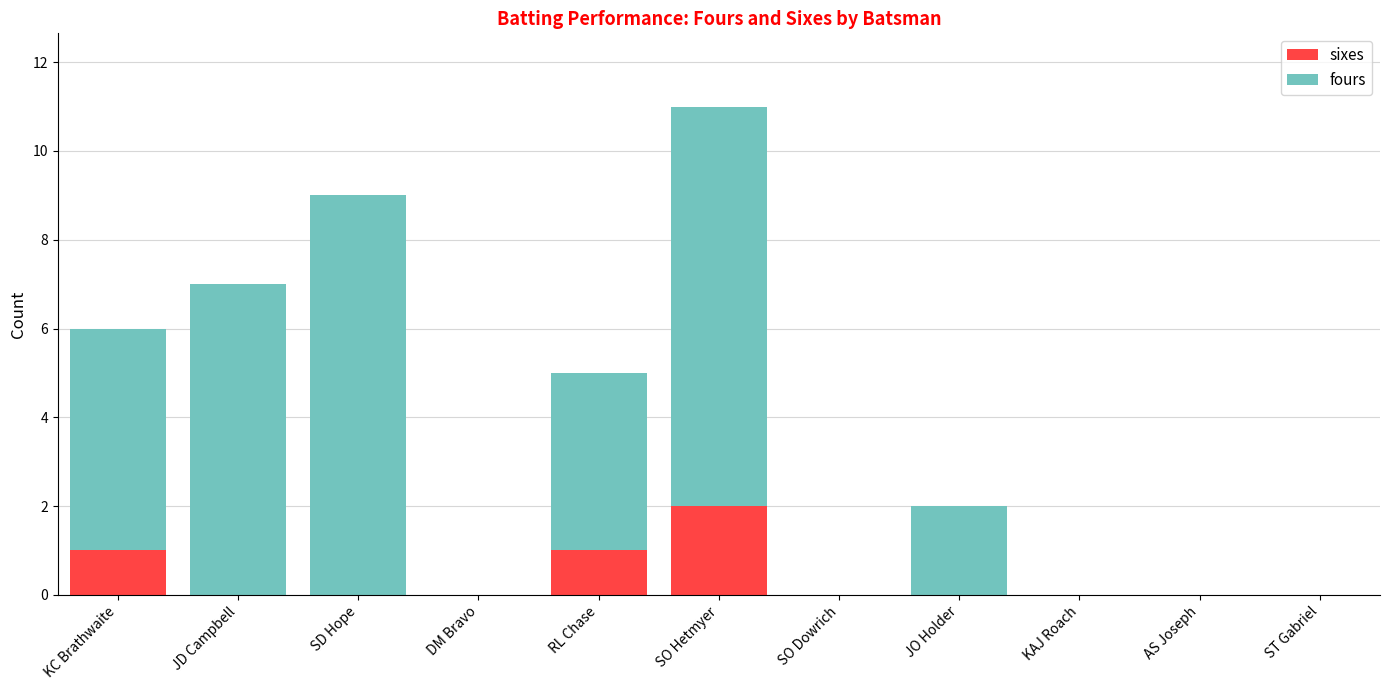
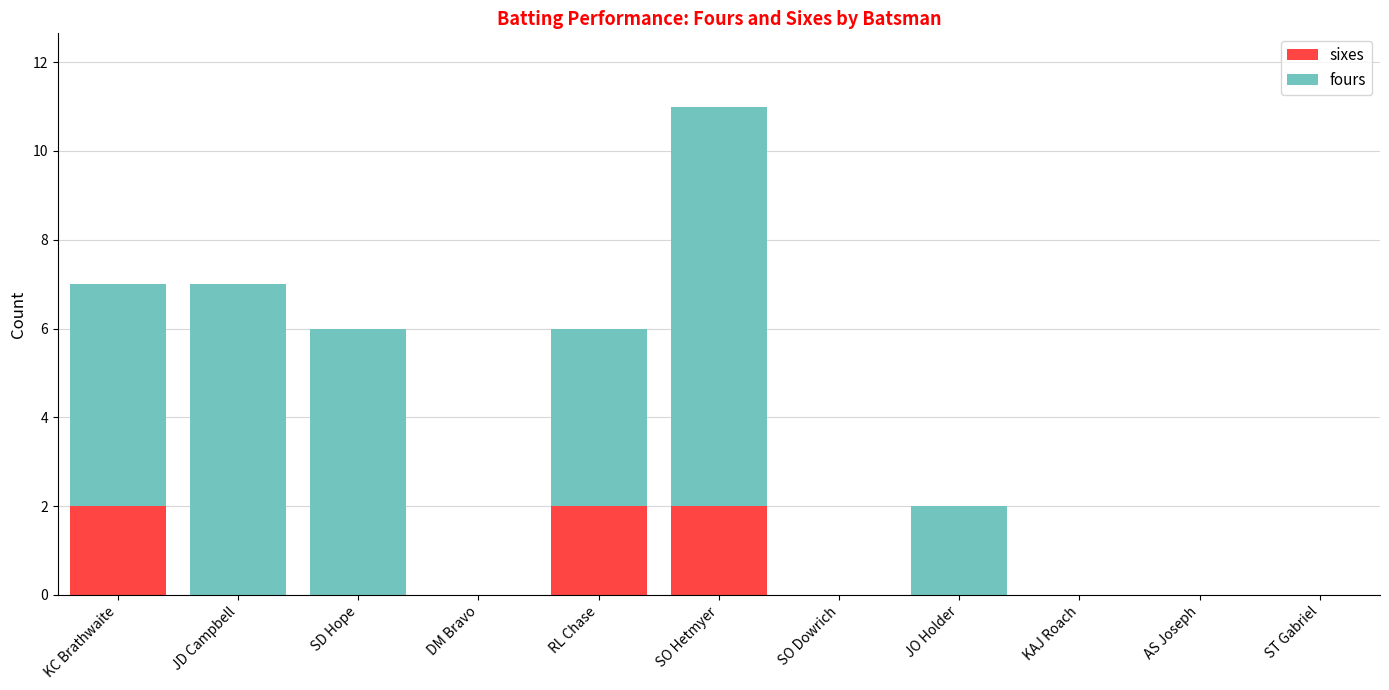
sixes, KC Brathwaite: 1 -> 2
fours, SD Hope: 9 -> 6
sixes, RL Chase: 1 -> 2
